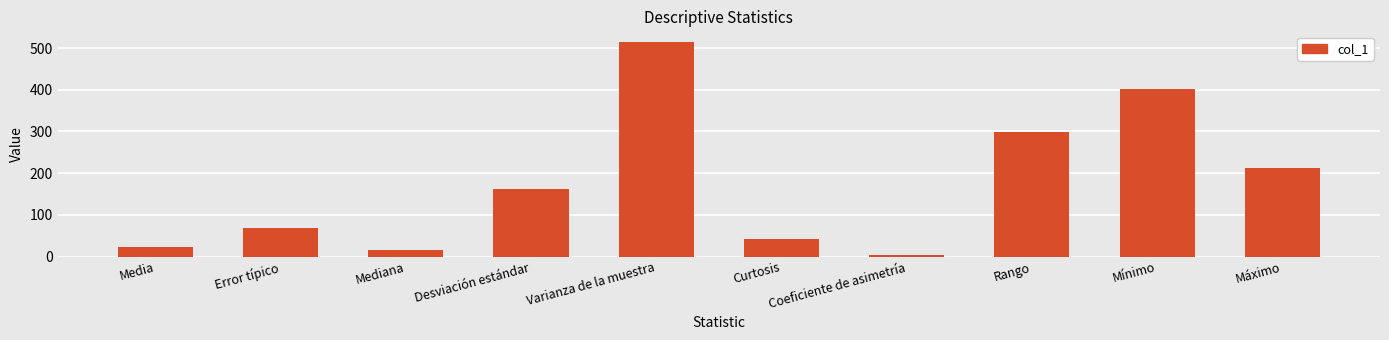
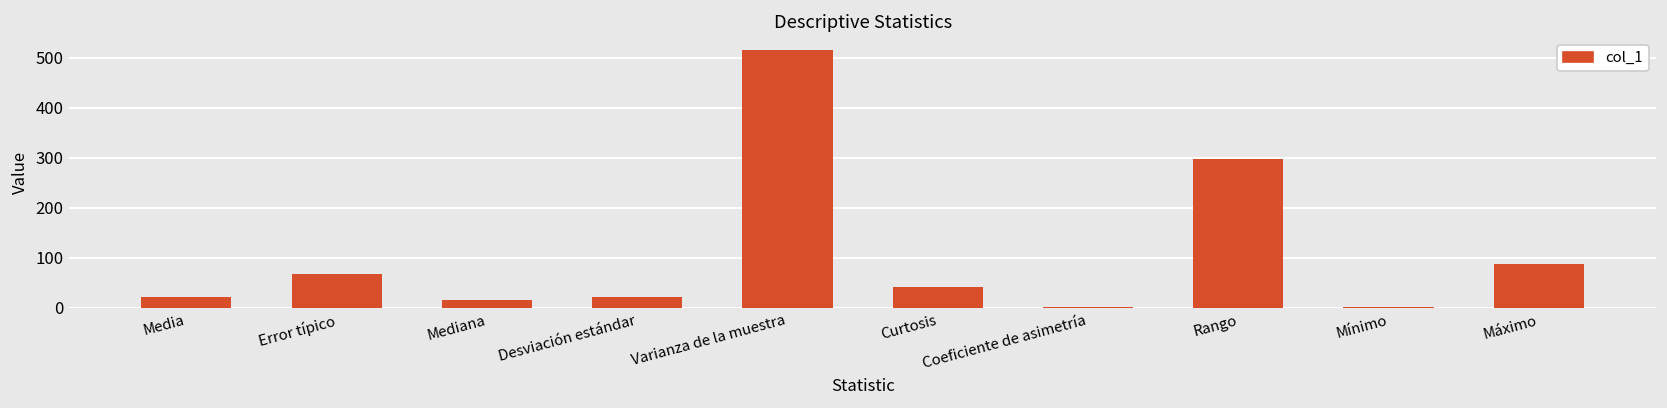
Desviación estándar: 160 -> 20
Mínimo: 400 -> 0
Máximo: 210 -> 90
